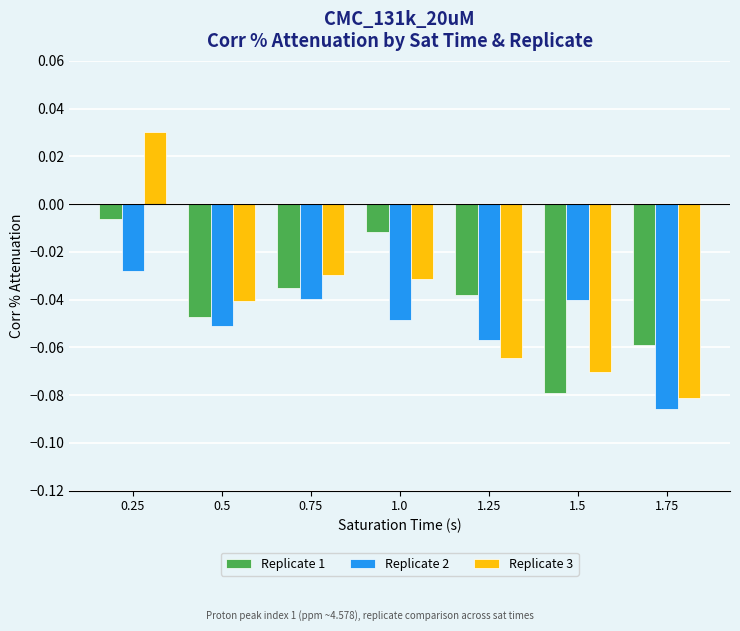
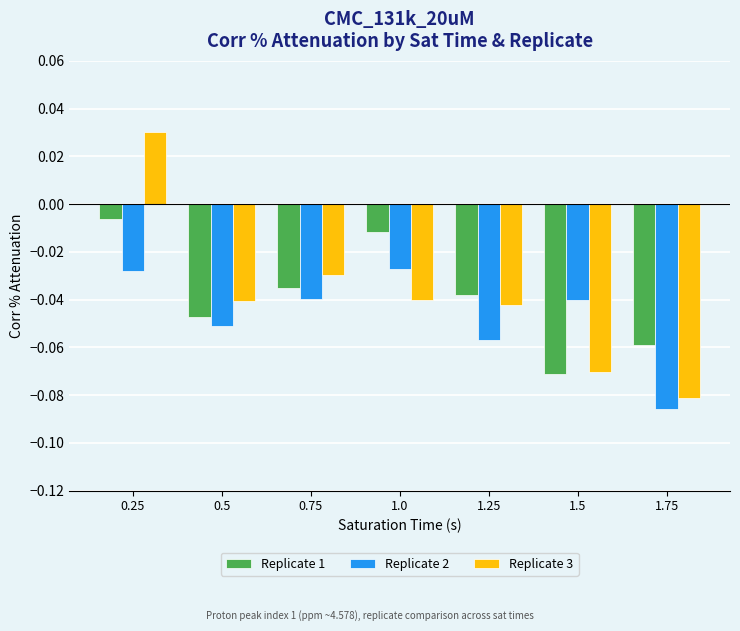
Replicate 2, 1.0: -0.049 -> -0.027
Replicate 3, 1.0: -0.031 -> -0.040
Replicate 3, 1.25: -0.065 -> -0.042
Replicate 1, 1.5: -0.079 -> -0.071
